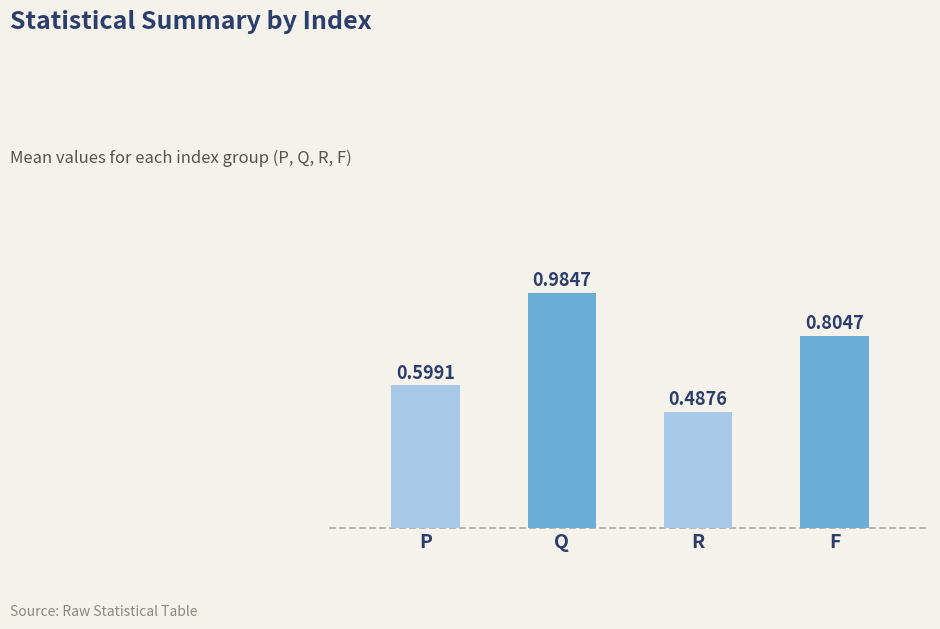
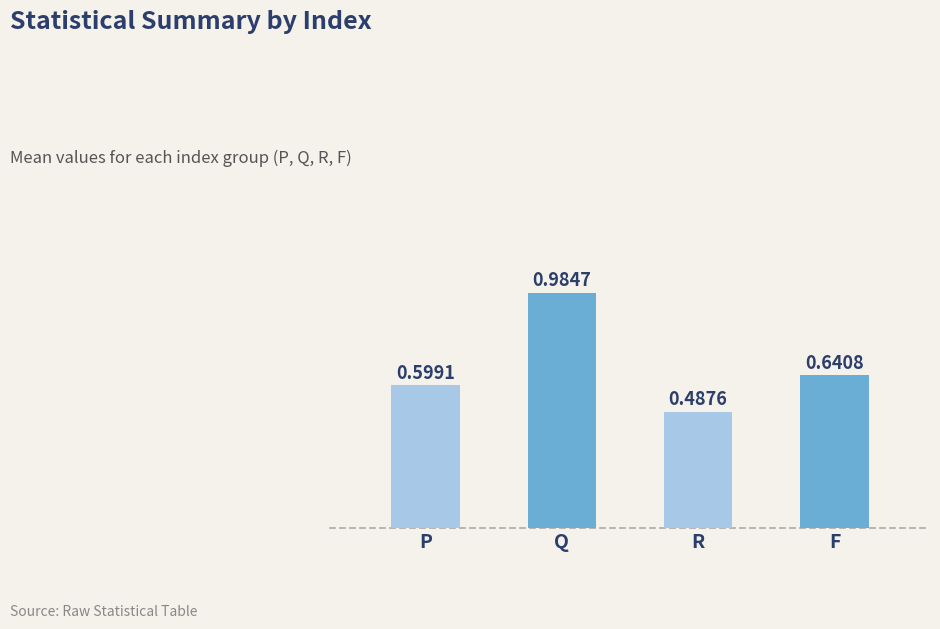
F: 0.8047 -> 0.6408
